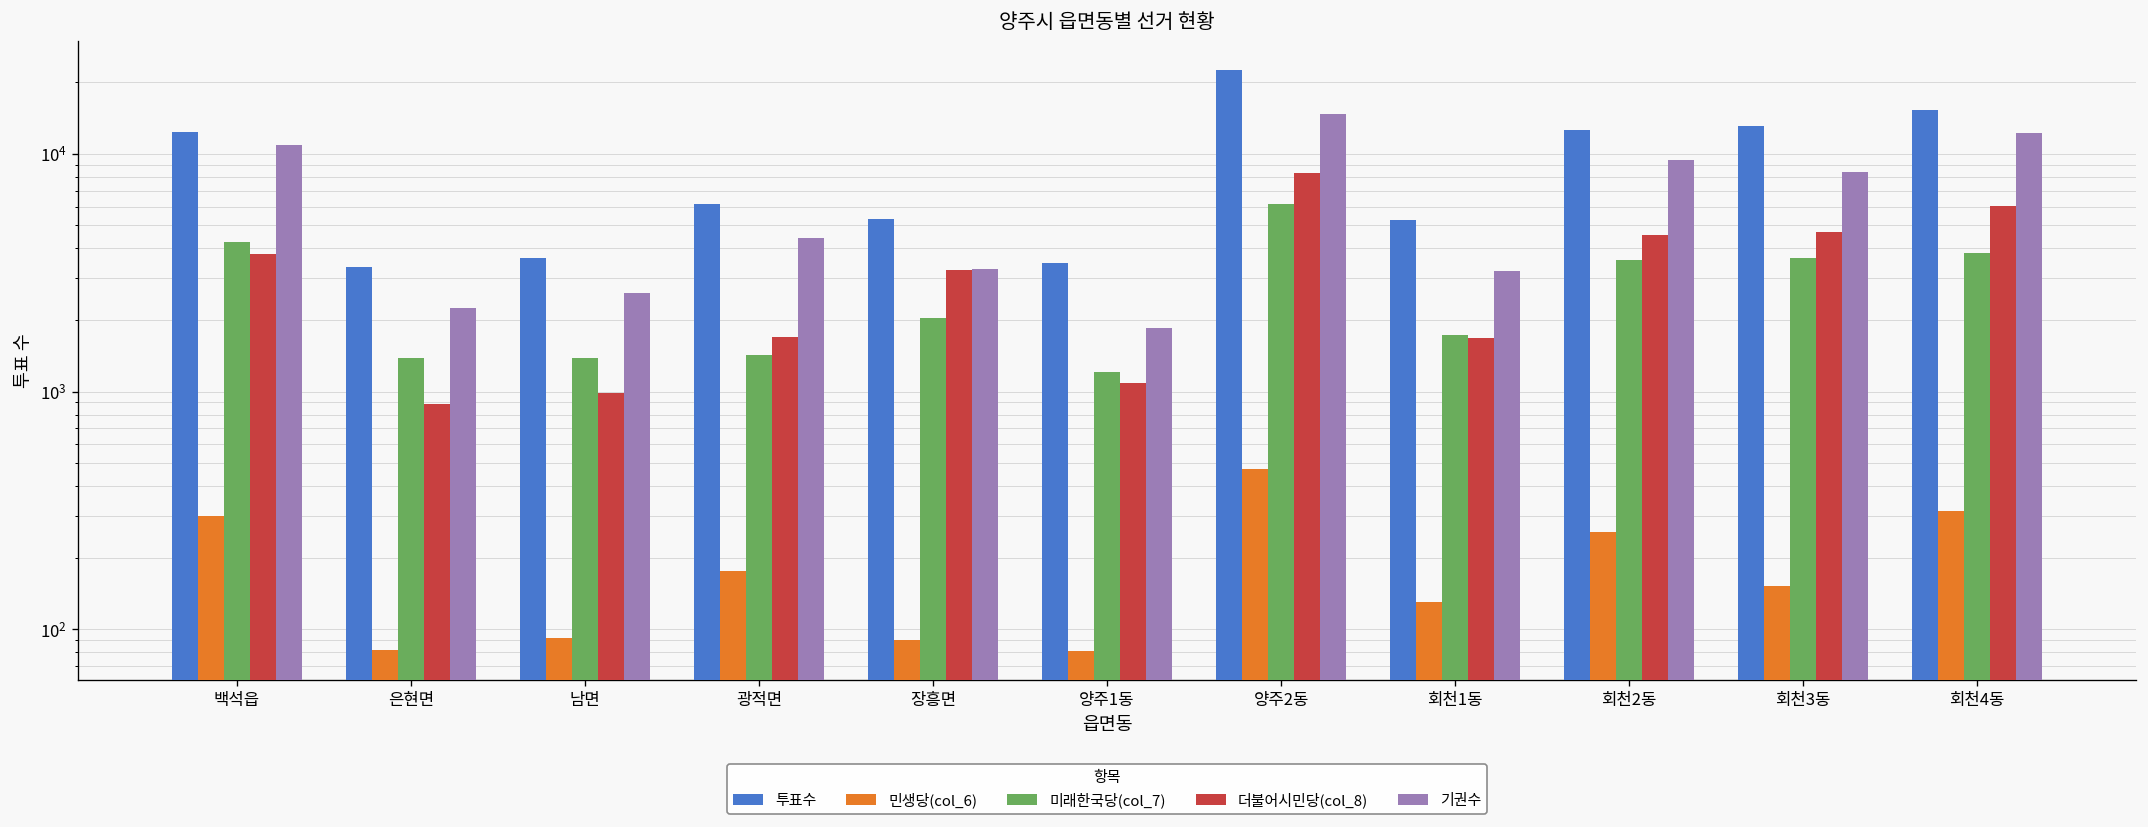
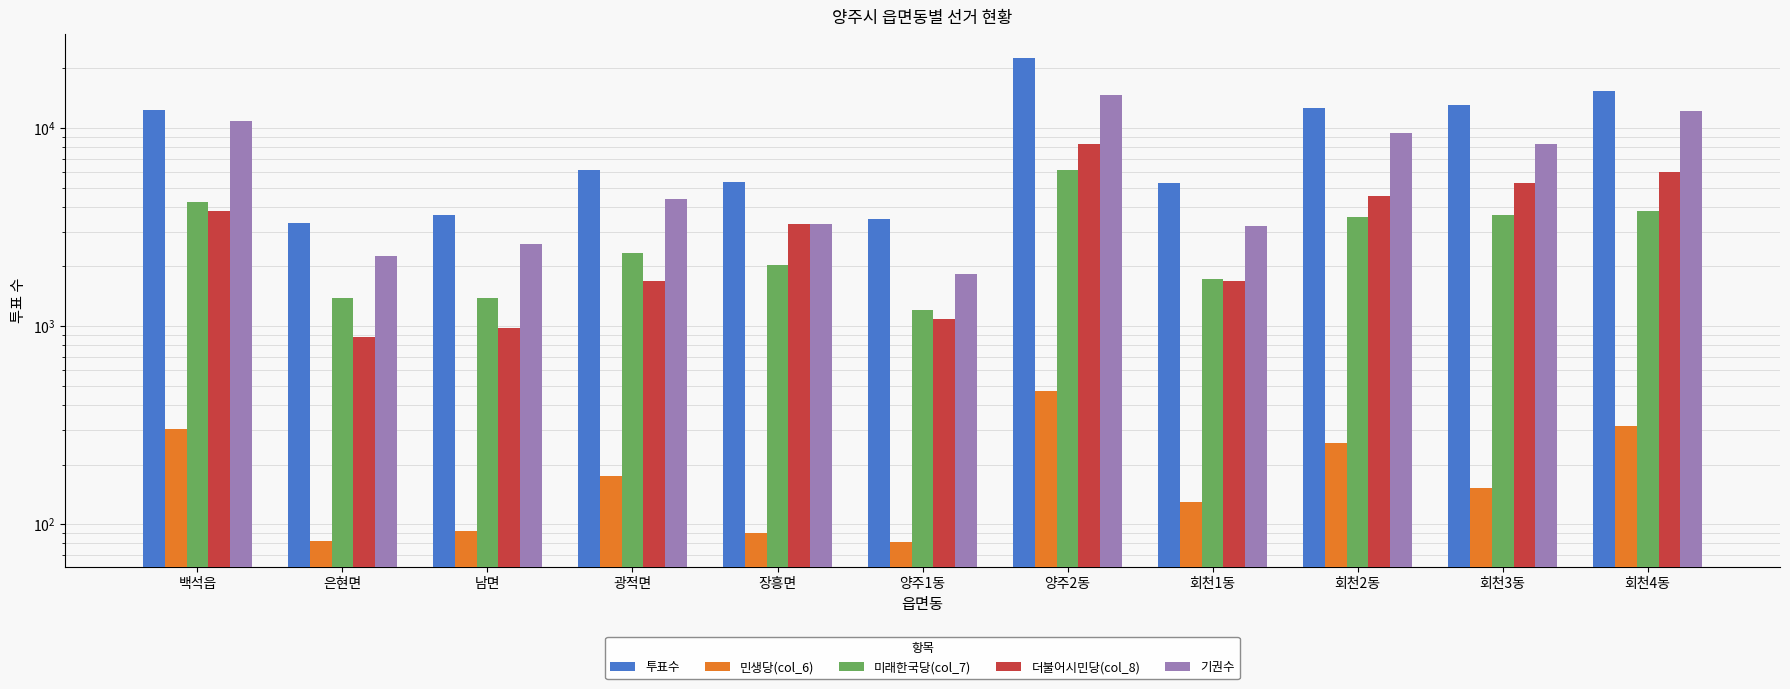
미래한국당(col_7), 광적면: 1400 -> 2300
더불어시민당(col_8), 회천3동: 4700 -> 5300
